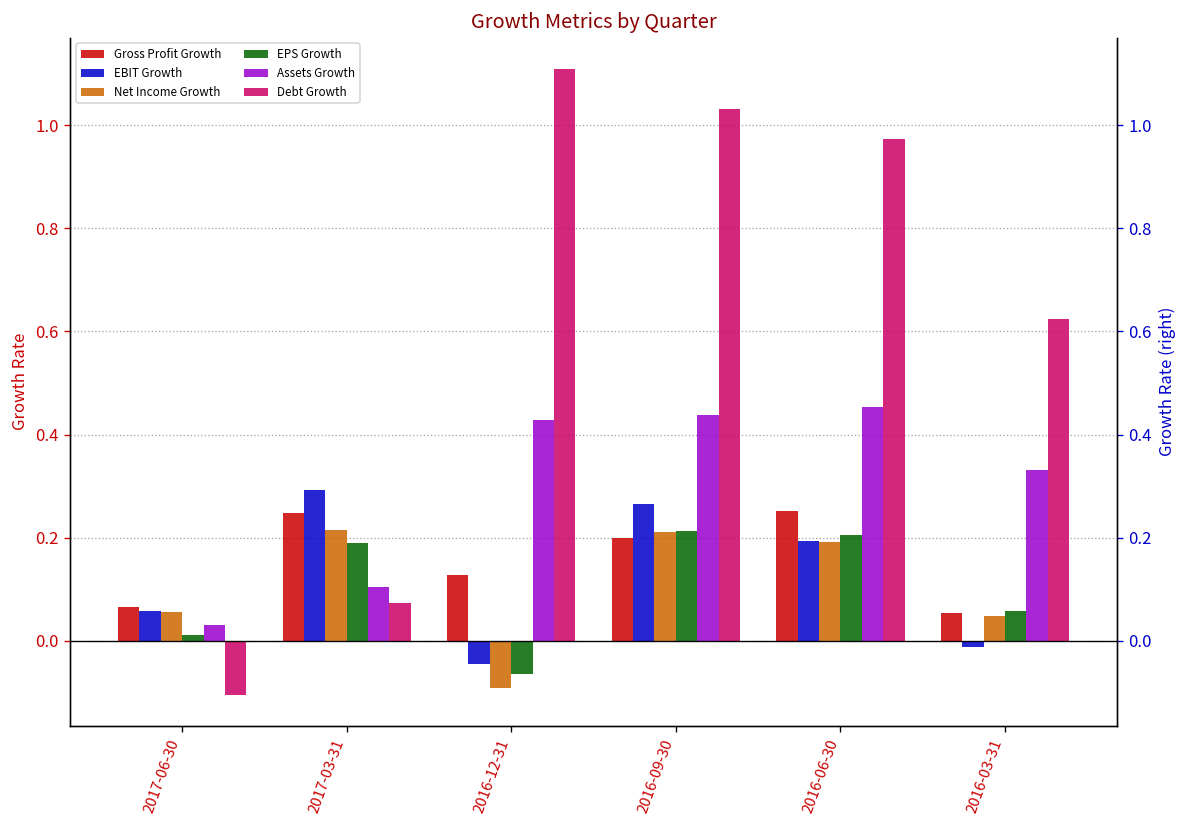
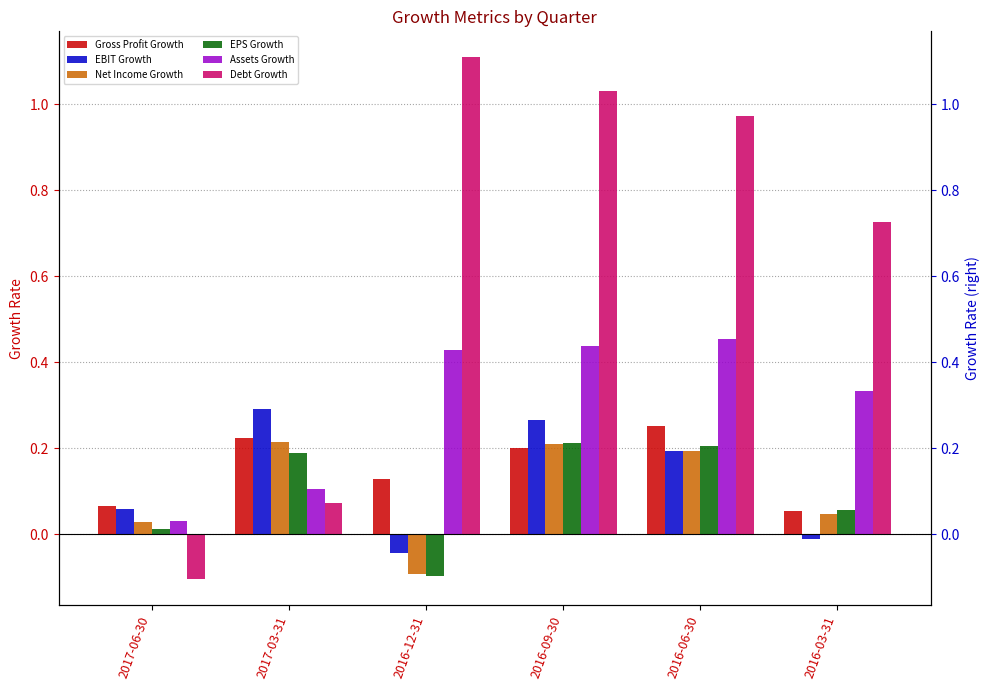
Net Income Growth, 2017-06-30: 0.06 -> 0.03
Gross Profit Growth, 2017-03-31: 0.25 -> 0.22
EPS Growth, 2016-12-31: -0.06 -> -0.10
Debt Growth, 2016-03-31: 0.62 -> 0.73
